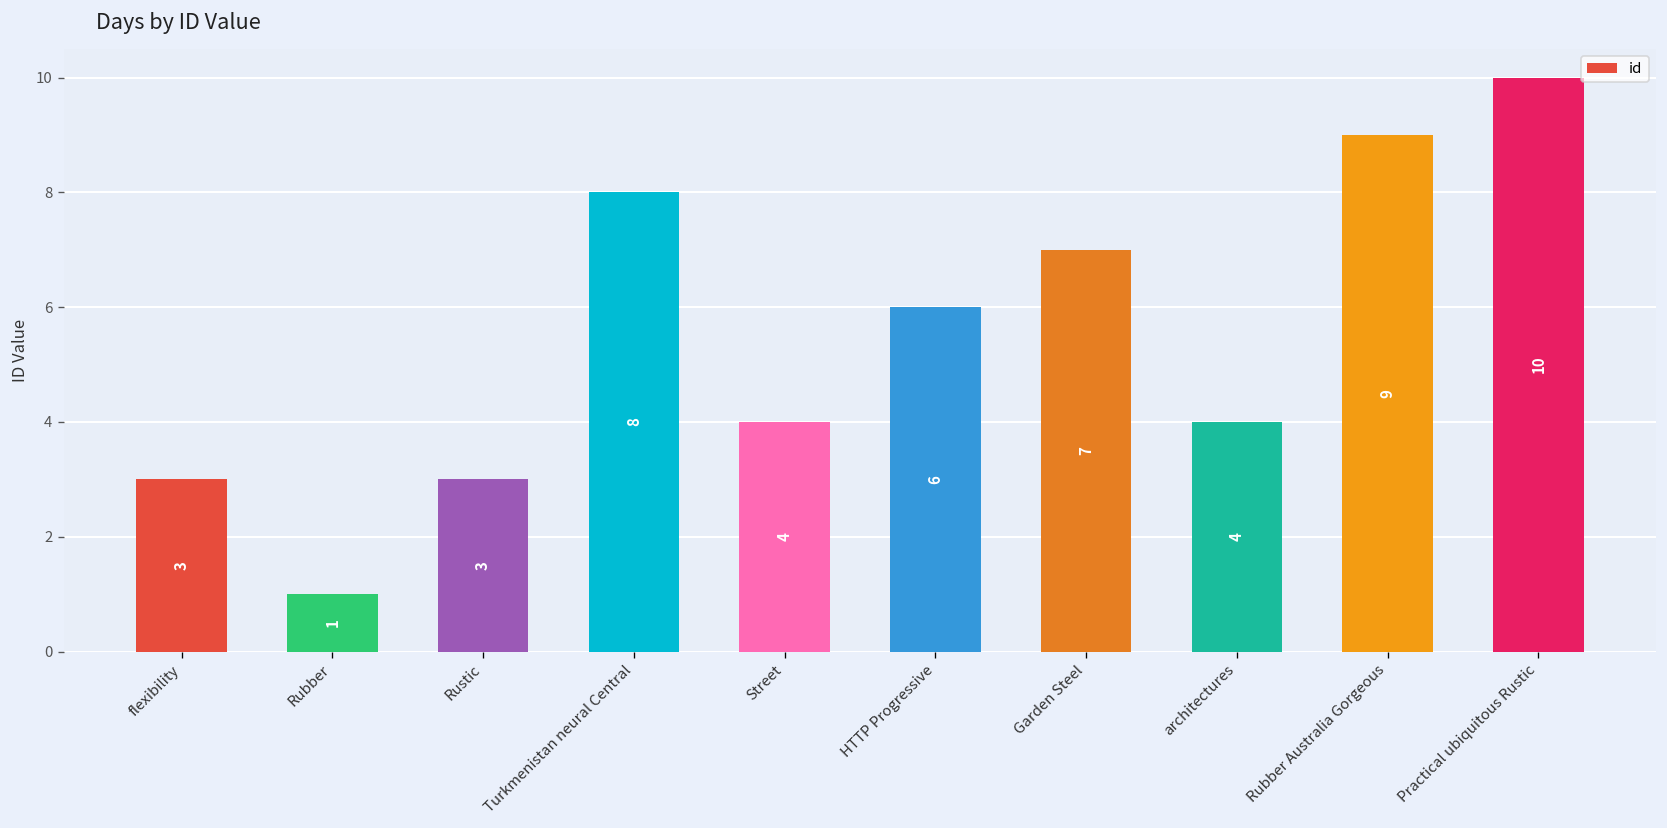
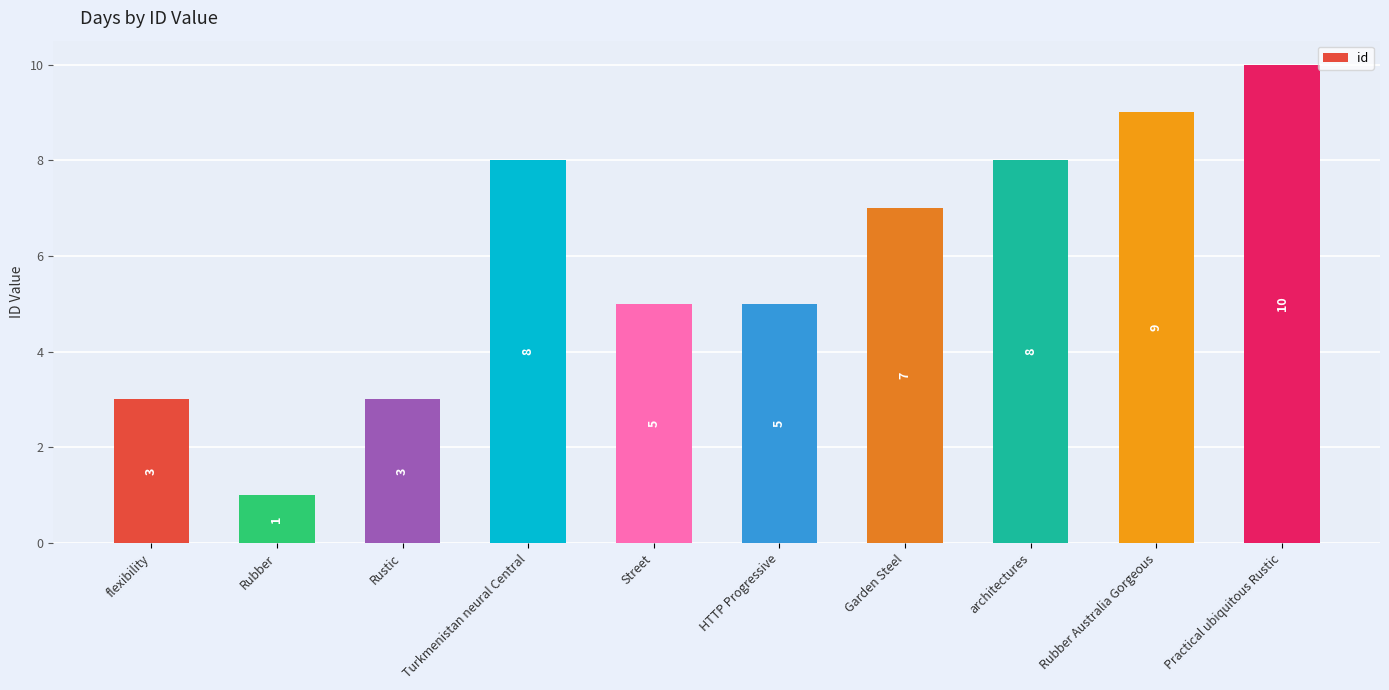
Street: 4 -> 5
HTTP Progressive: 6 -> 5
architectures: 4 -> 8
